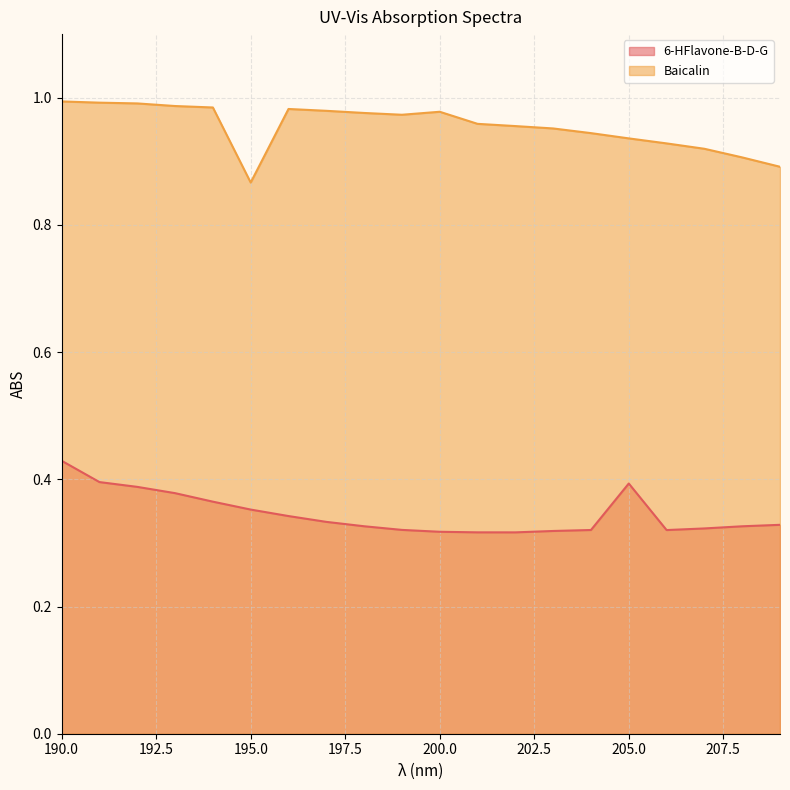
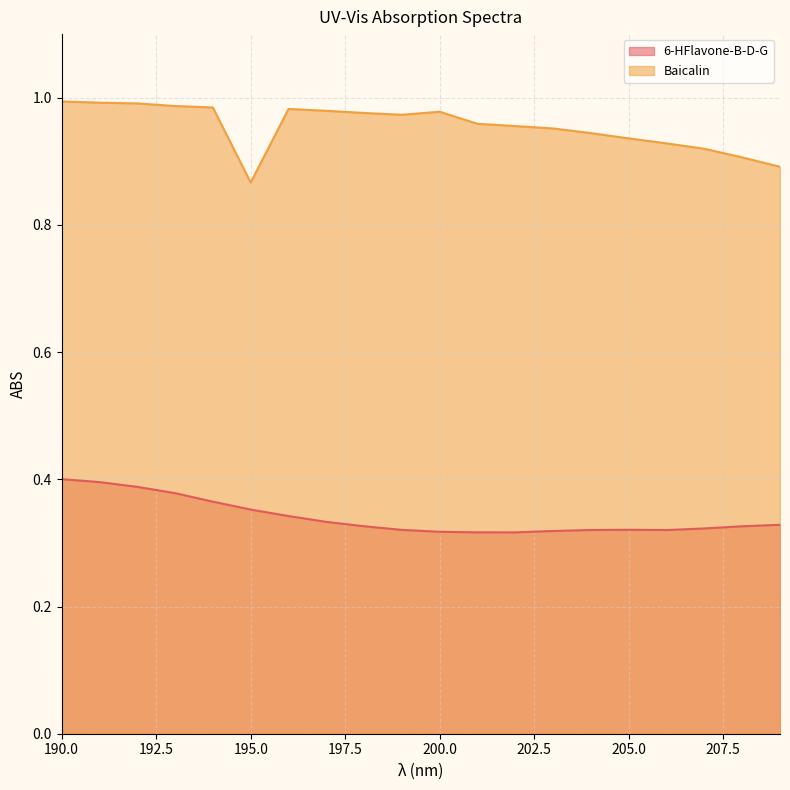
6-HFlavone-B-D-G, 190.0: 0.43 -> 0.40
6-HFlavone-B-D-G, 205.0: 0.39 -> 0.32
